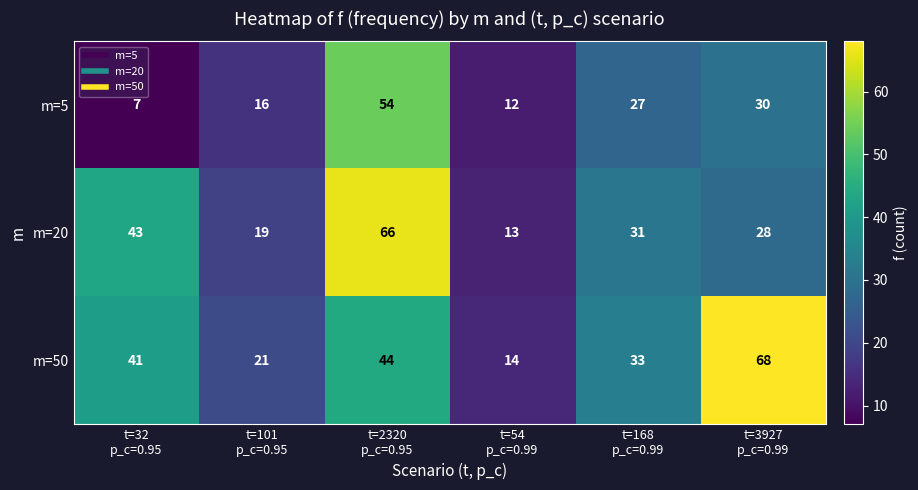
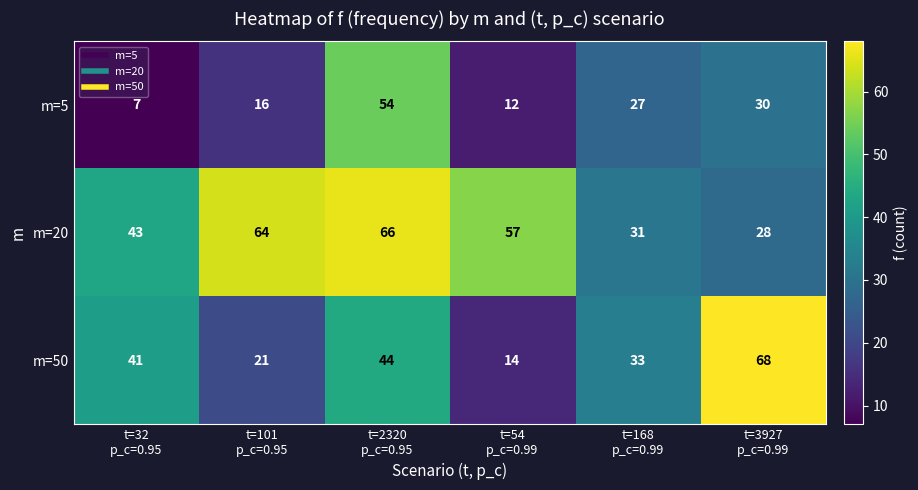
m=20, t=101 p_c=0.95: 19 -> 64
m=20, t=54 p_c=0.99: 13 -> 57
